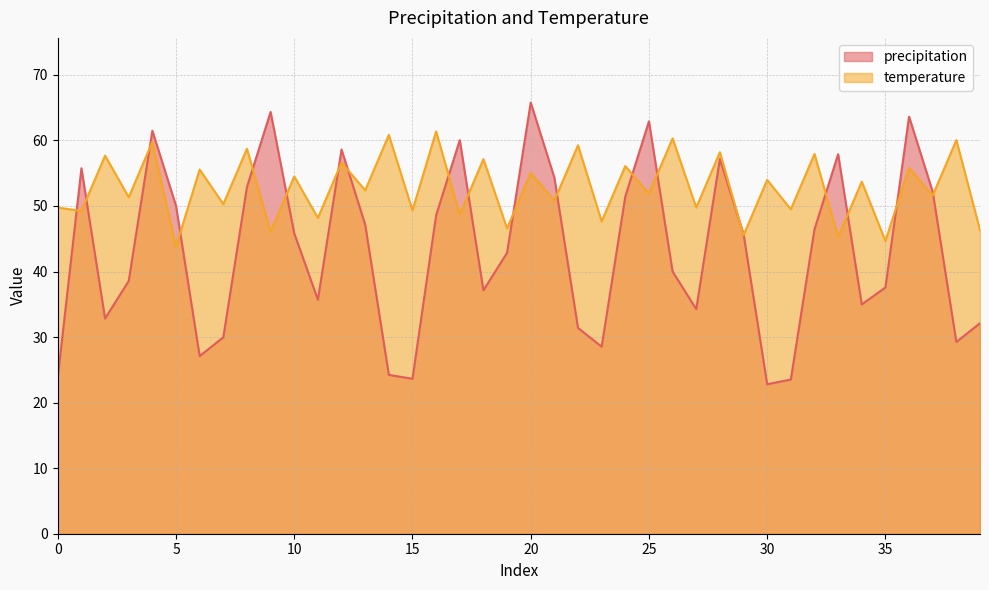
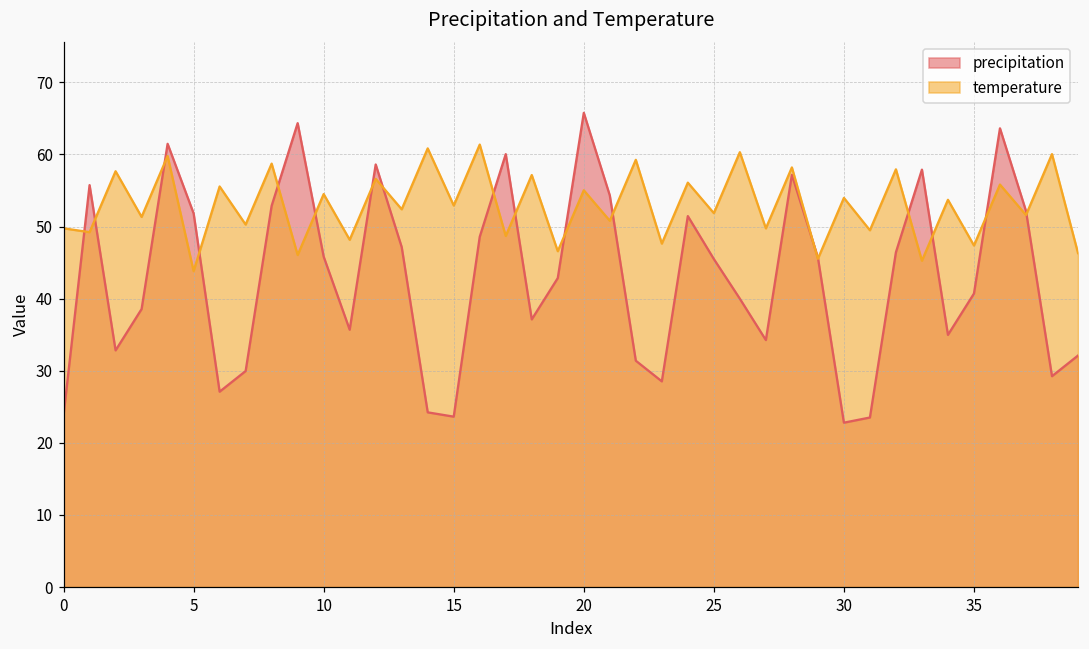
precipitation, 5: 50 -> 52
temperature, 15: 49 -> 53
precipitation, 25: 63 -> 45
precipitation, 35: 38 -> 41
temperature, 35: 45 -> 47
